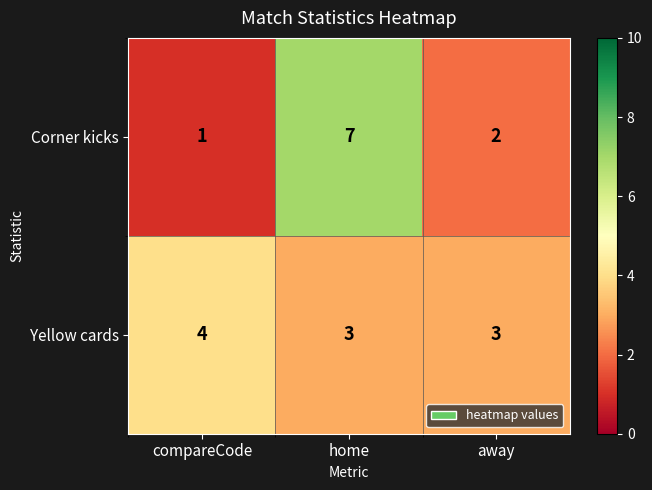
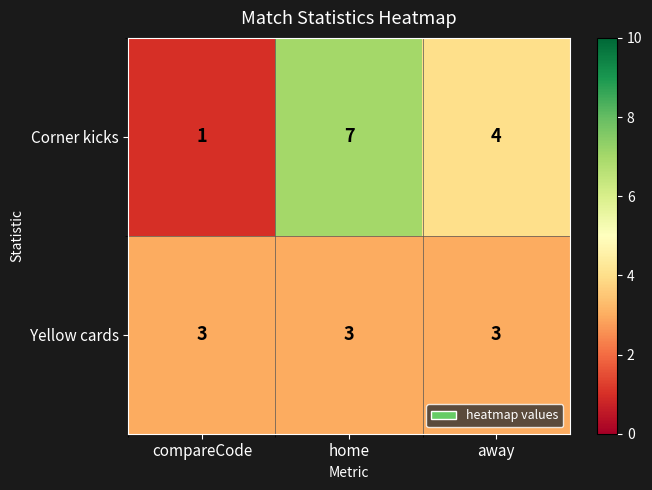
Corner kicks, away: 2 -> 4
Yellow cards, compareCode: 4 -> 3
